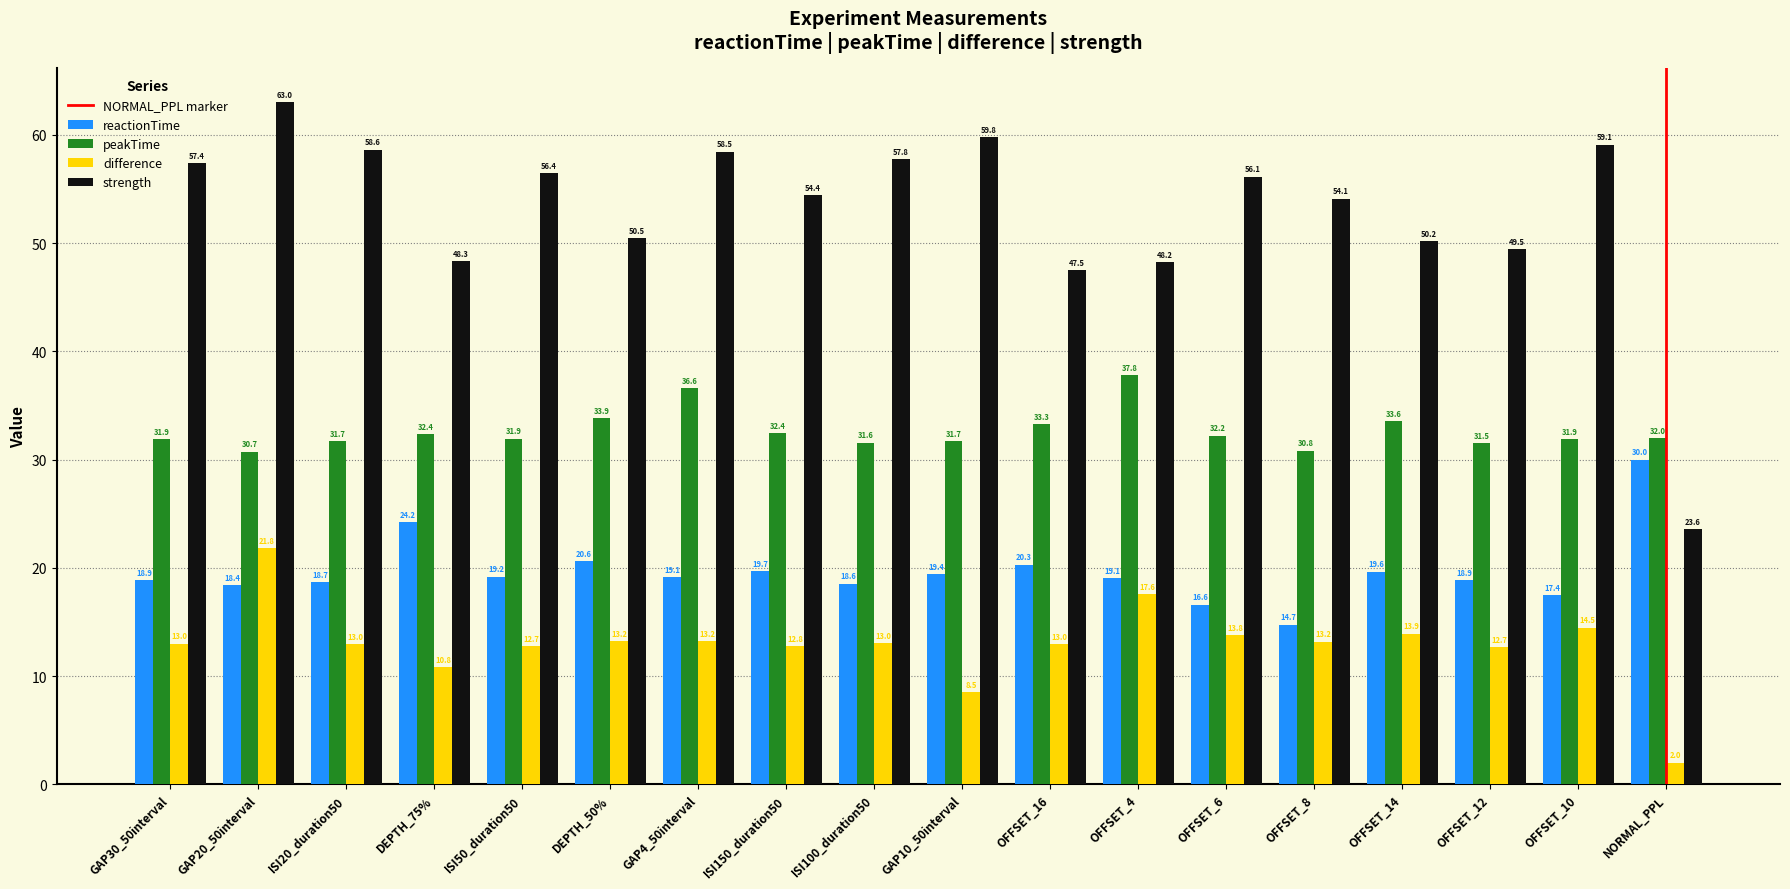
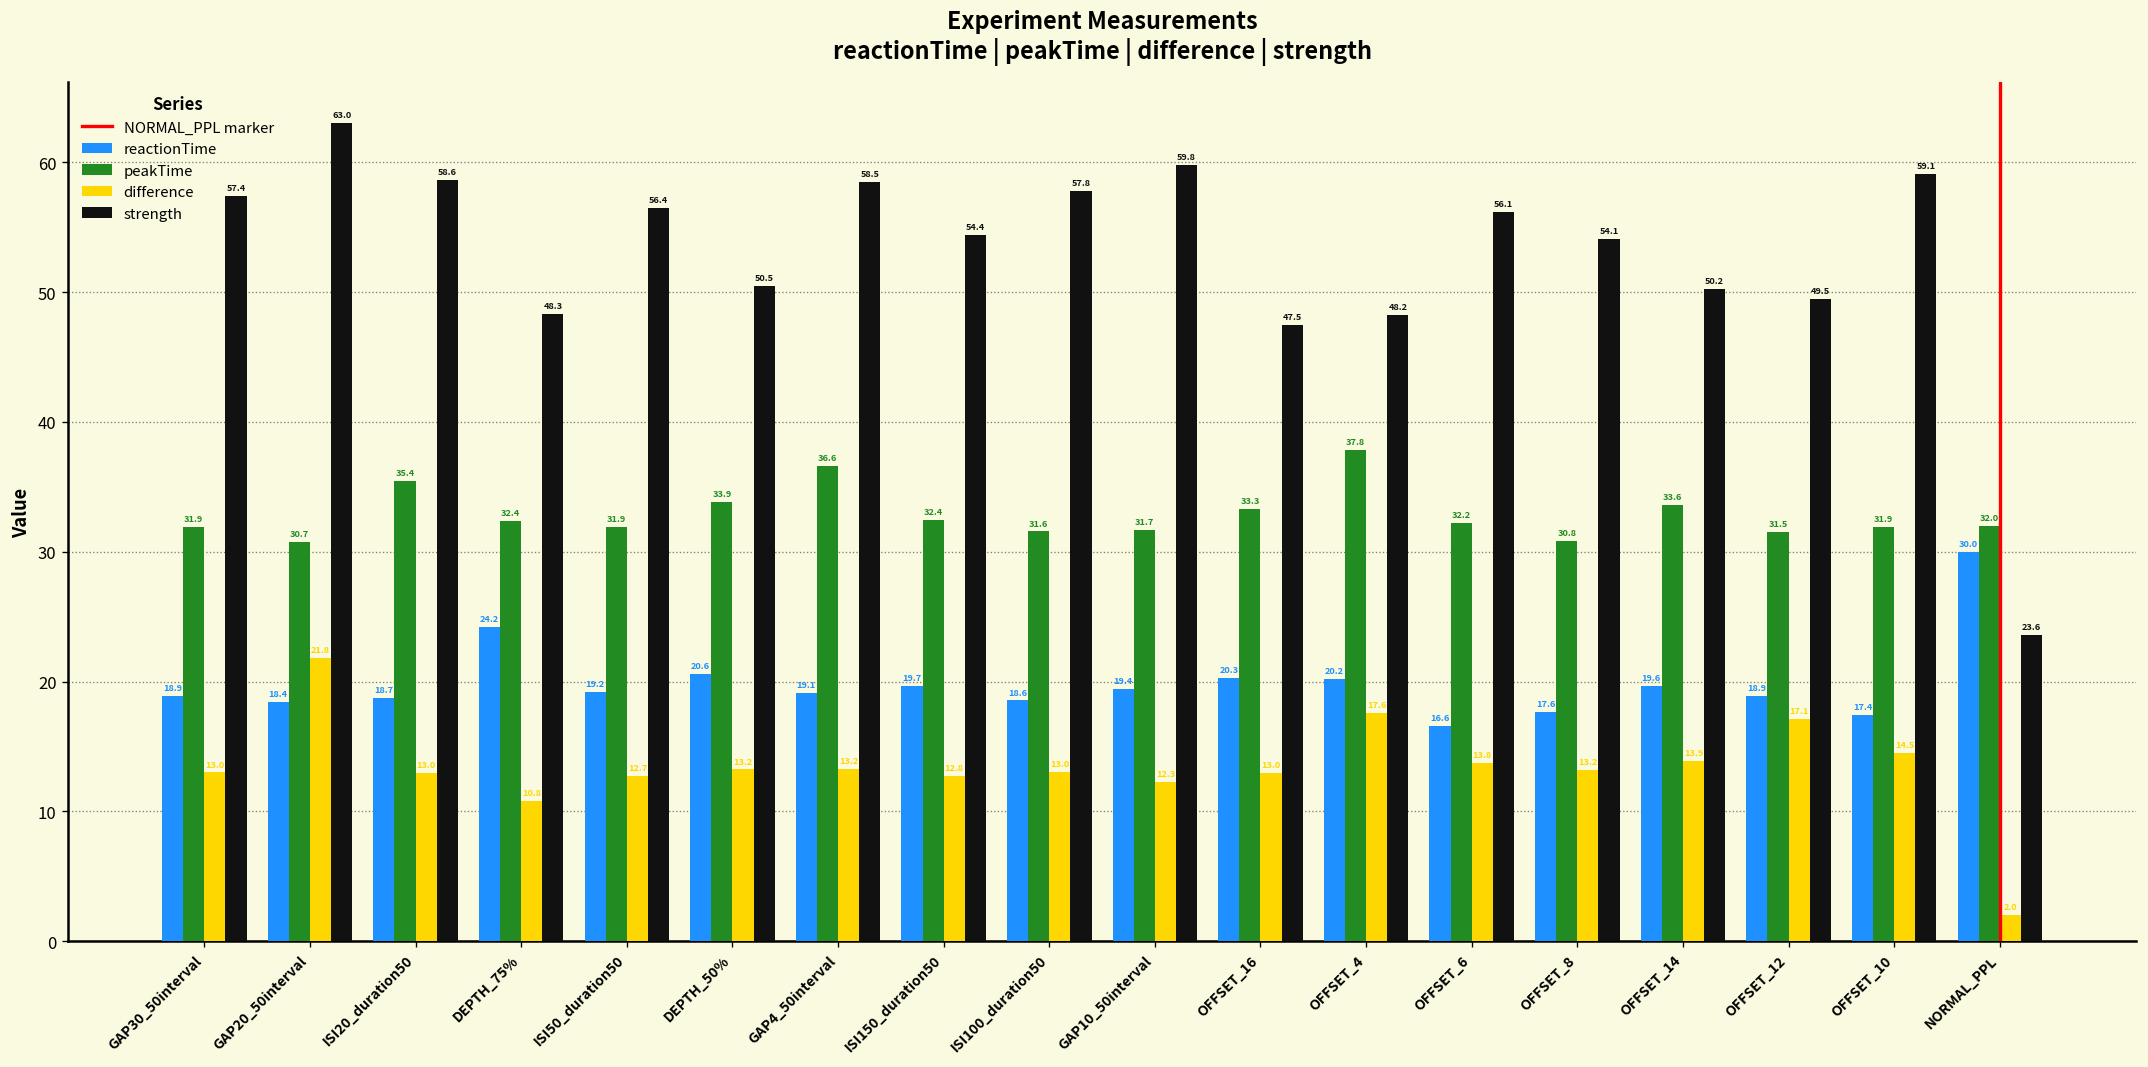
peakTime, ISI20_duration50: 31.7 -> 35.4
difference, GAP10_50interval: 8.5 -> 12.3
reactionTime, OFFSET_4: 19.1 -> 20.2
reactionTime, OFFSET_8: 14.7 -> 17.6
difference, OFFSET_12: 12.7 -> 17.1
